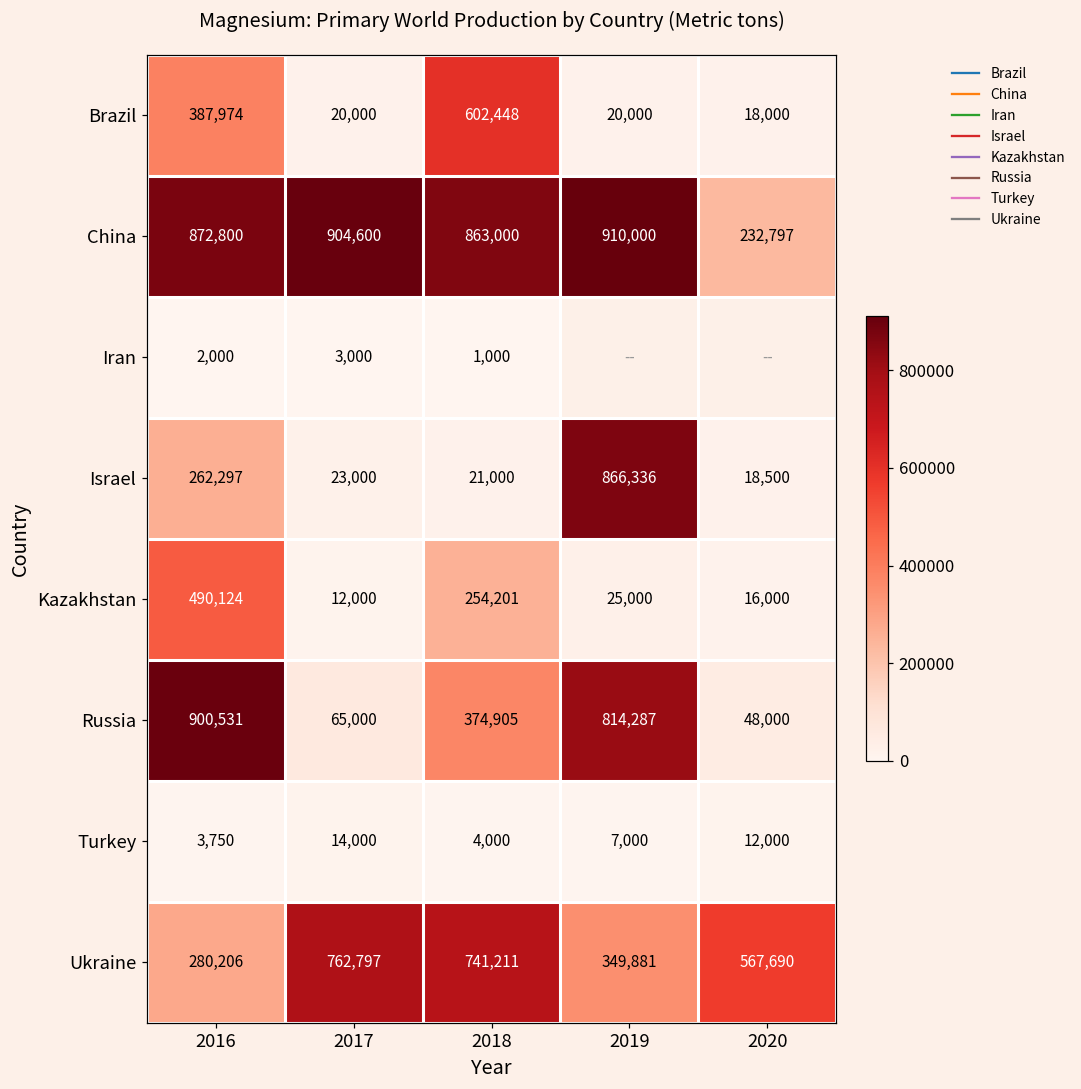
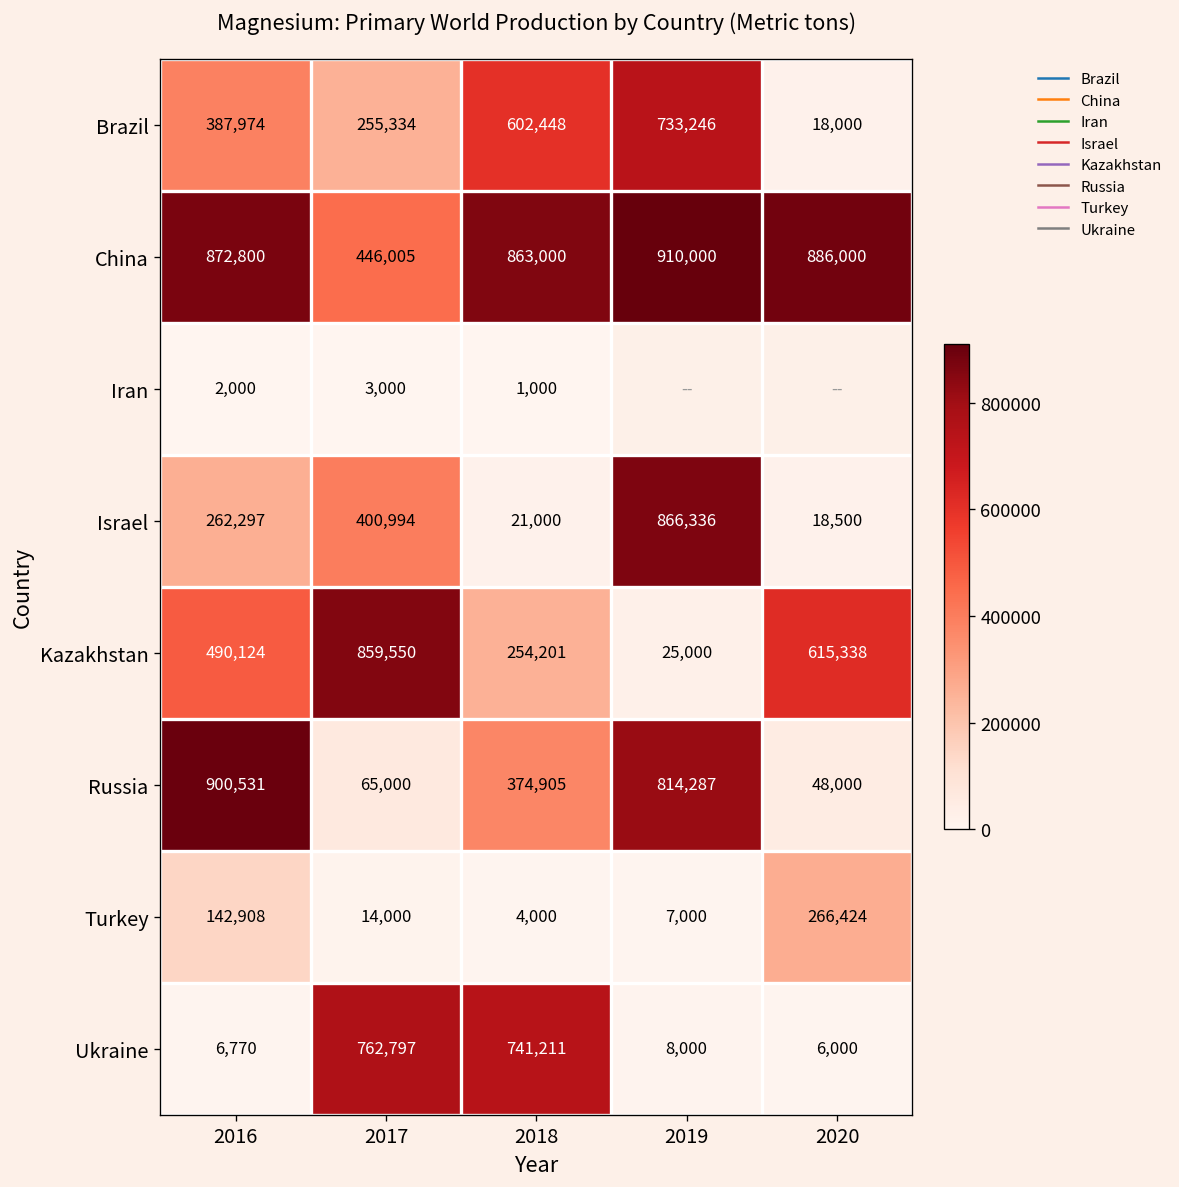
Brazil, 2017: 20,000 -> 255,334
Brazil, 2019: 20,000 -> 733,246
China, 2017: 904,600 -> 446,005
China, 2020: 232,797 -> 886,000
Israel, 2017: 23,000 -> 400,994
Kazakhstan, 2017: 12,000 -> 859,550
Kazakhstan, 2020: 16,000 -> 615,338
Turkey, 2016: 3,750 -> 142,908
Turkey, 2020: 12,000 -> 266,424
Ukraine, 2016: 280,206 -> 6,770
Ukraine, 2019: 349,881 -> 8,000
Ukraine, 2020: 567,690 -> 6,000
